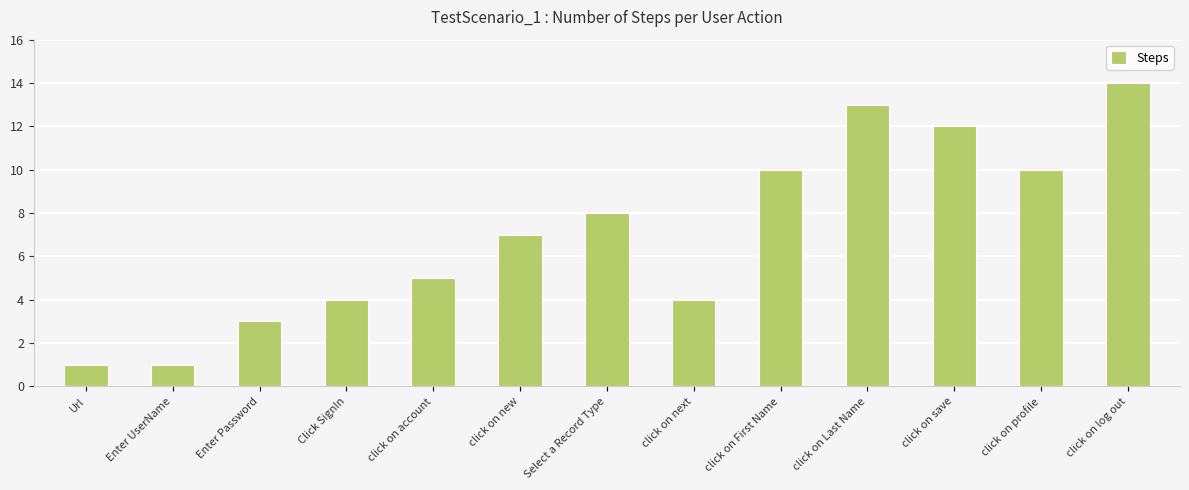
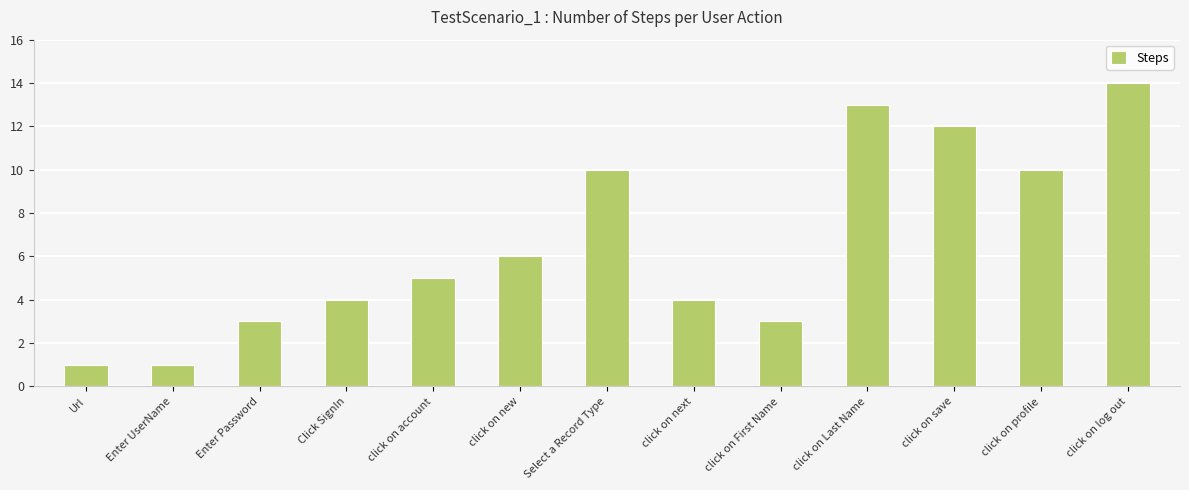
click on new: 7 -> 6
Select a Record Type: 8 -> 10
click on First Name: 10 -> 3
